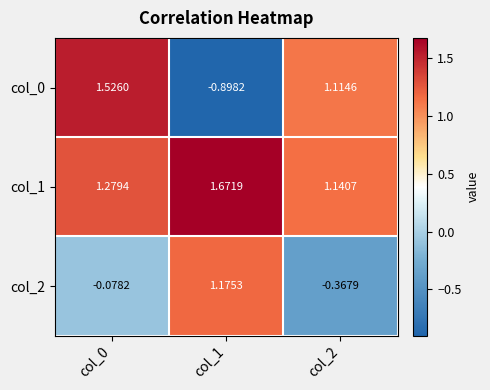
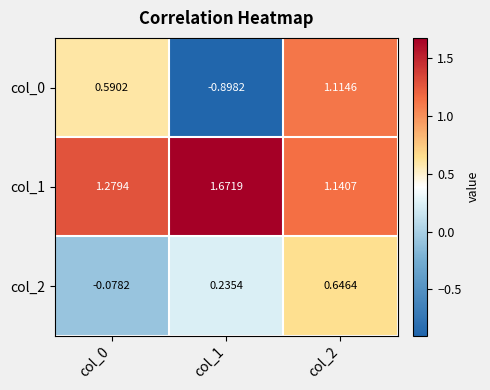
col_0, col_0: 1.5260 -> 0.5902
col_2, col_1: 1.1753 -> 0.2354
col_2, col_2: -0.3679 -> 0.6464
